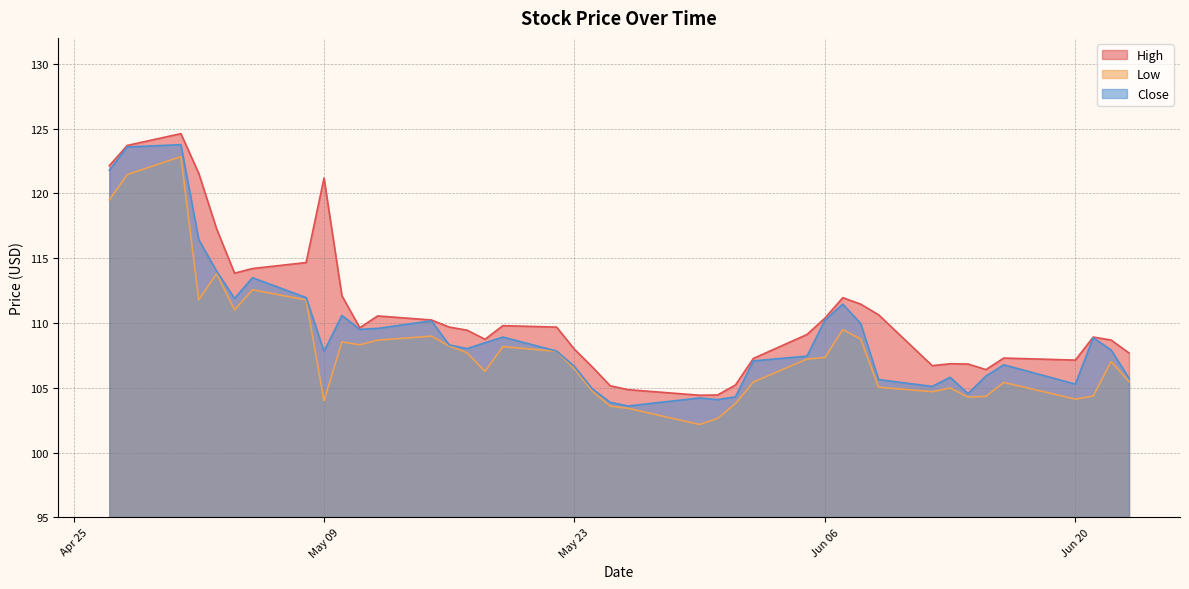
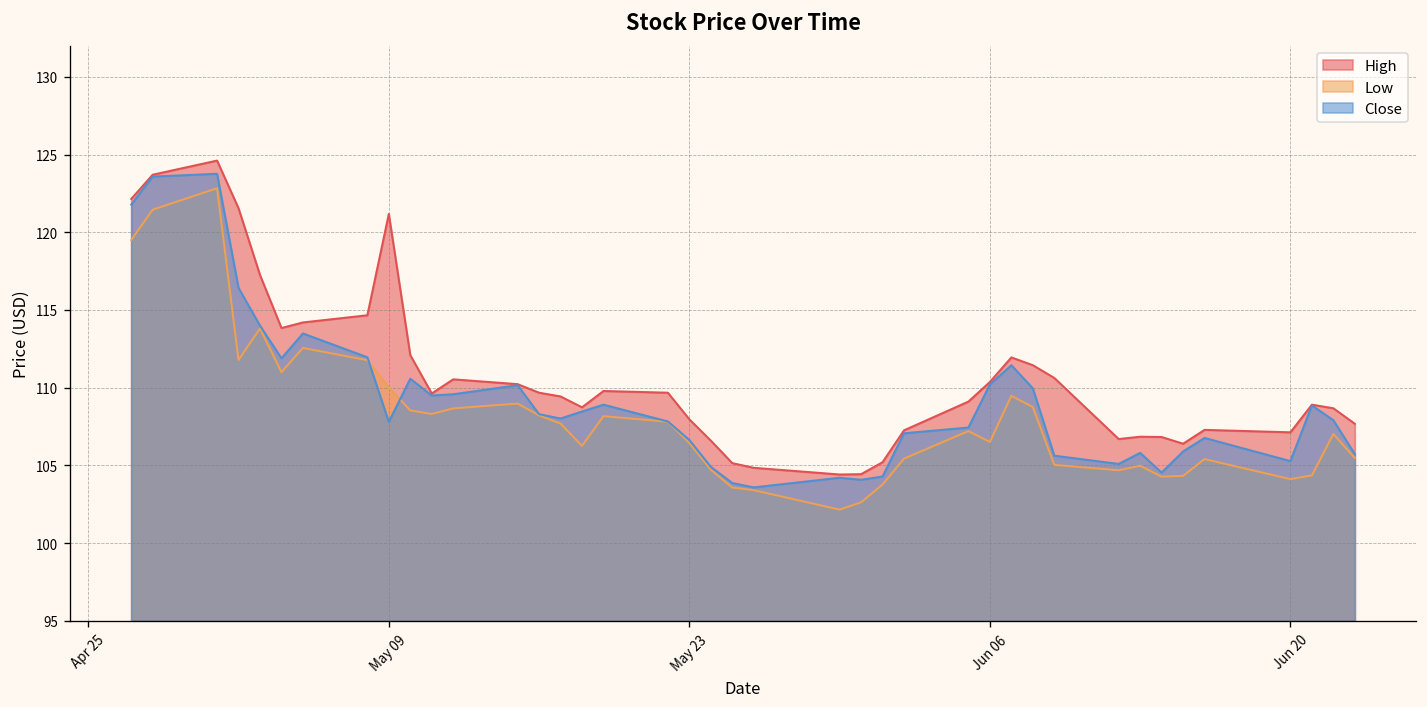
Low, May 09: 104.0 -> 110.0
Low, Jun 06: 107.3 -> 106.5
